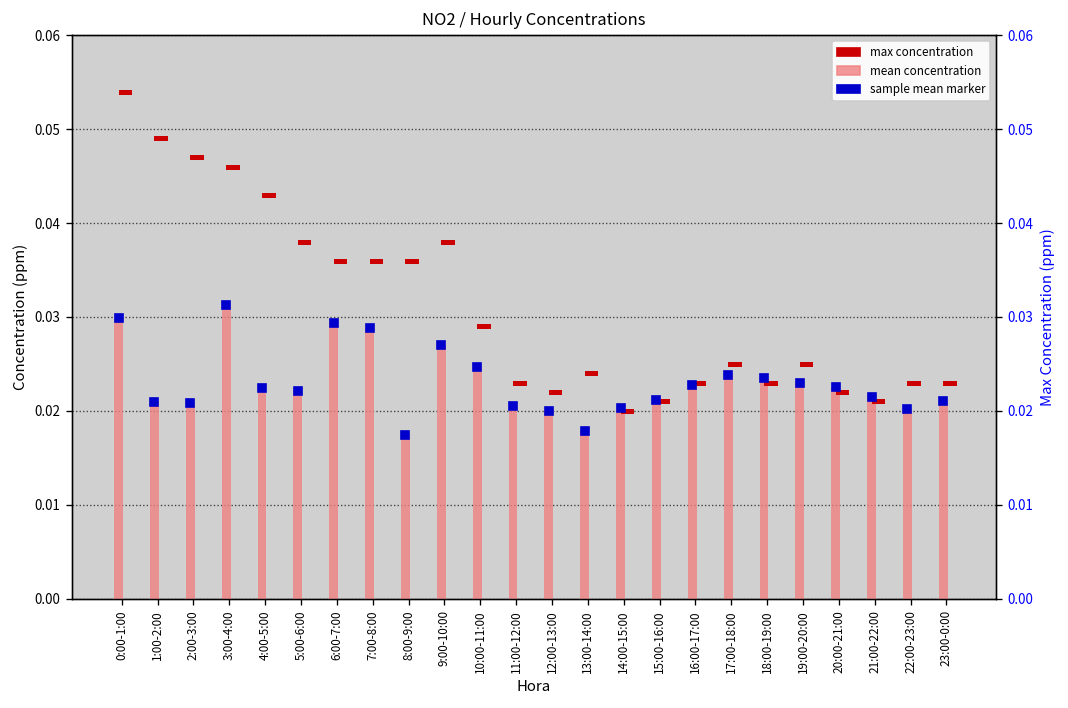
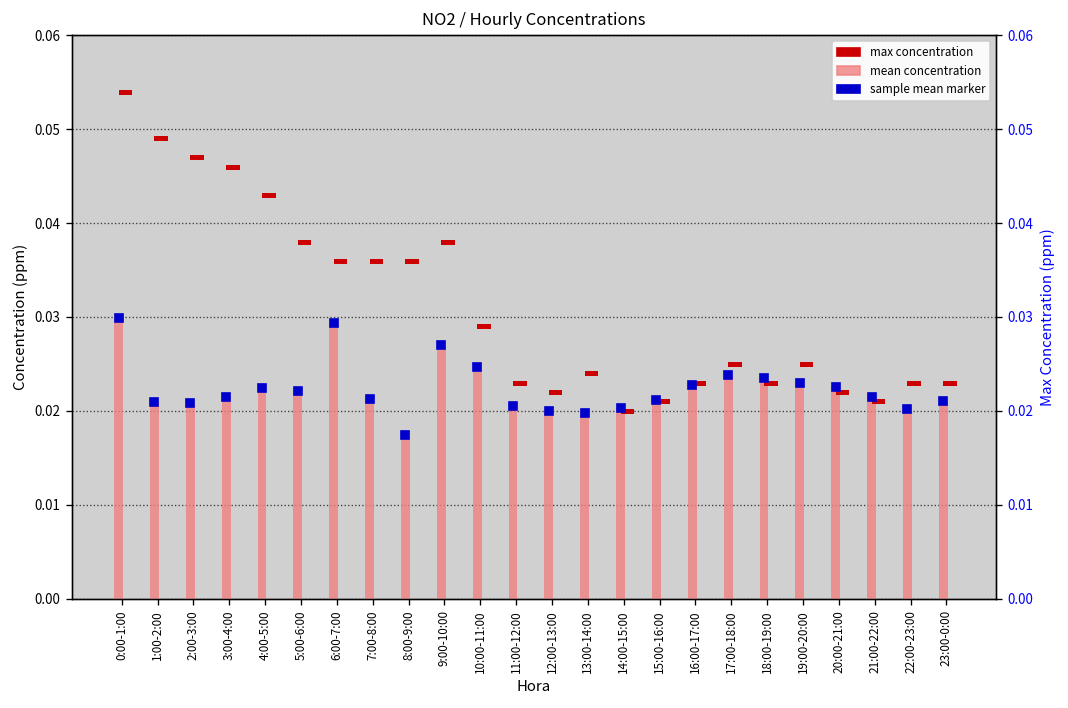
mean concentration, 3:00-4:00: 0.031 -> 0.022
mean concentration, 7:00-8:00: 0.029 -> 0.021
mean concentration, 13:00-14:00: 0.018 -> 0.020
